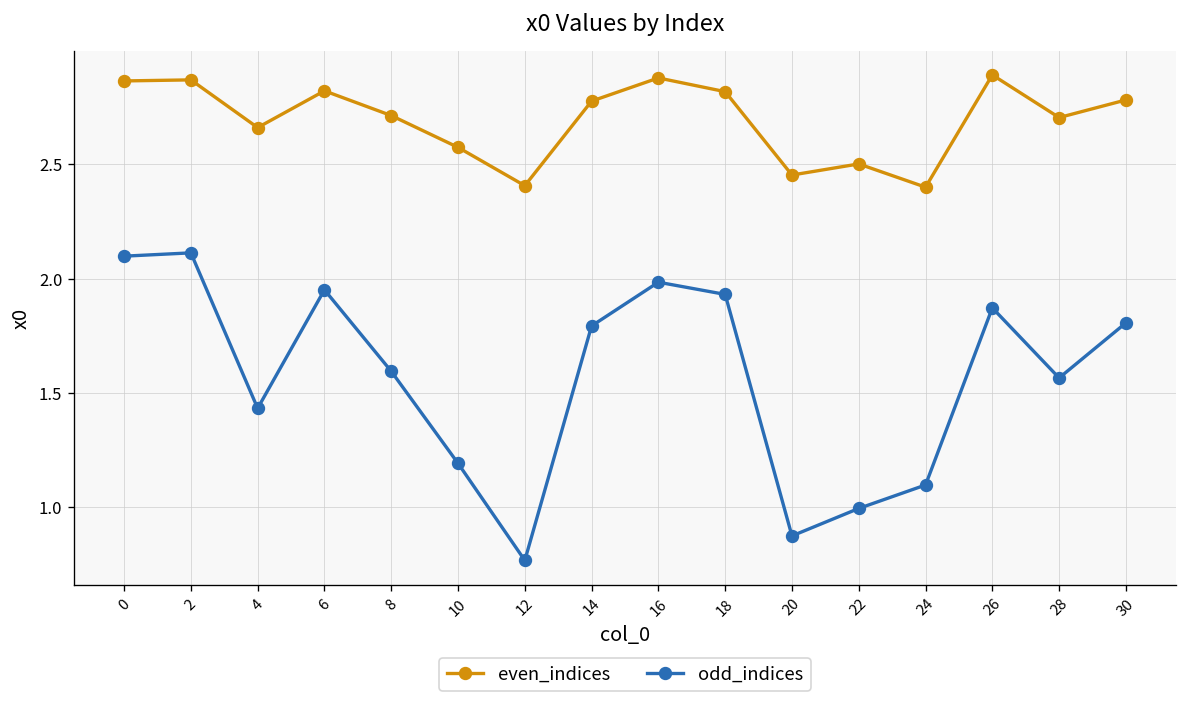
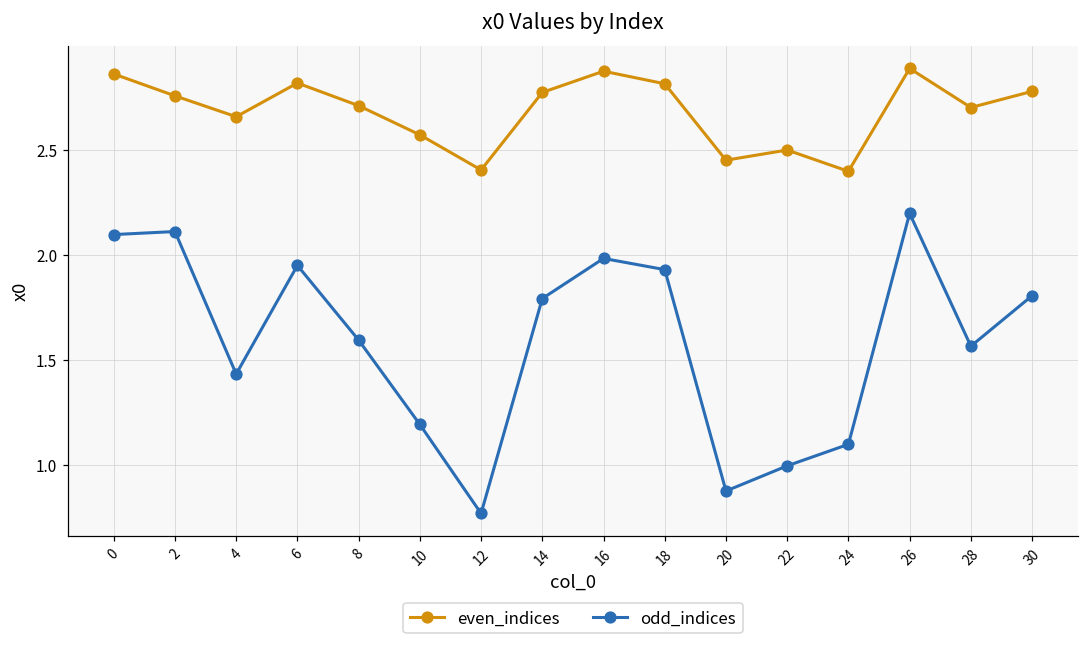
even_indices, 2: 2.87 -> 2.76
odd_indices, 26: 1.87 -> 2.20
